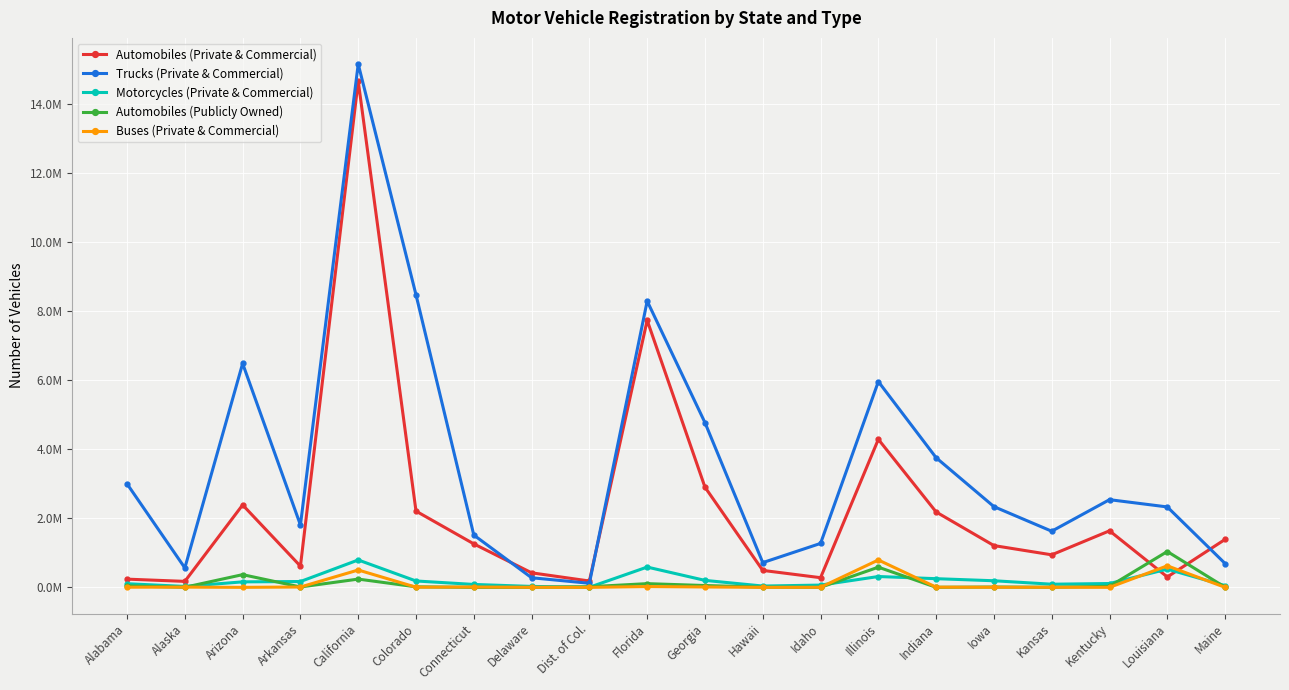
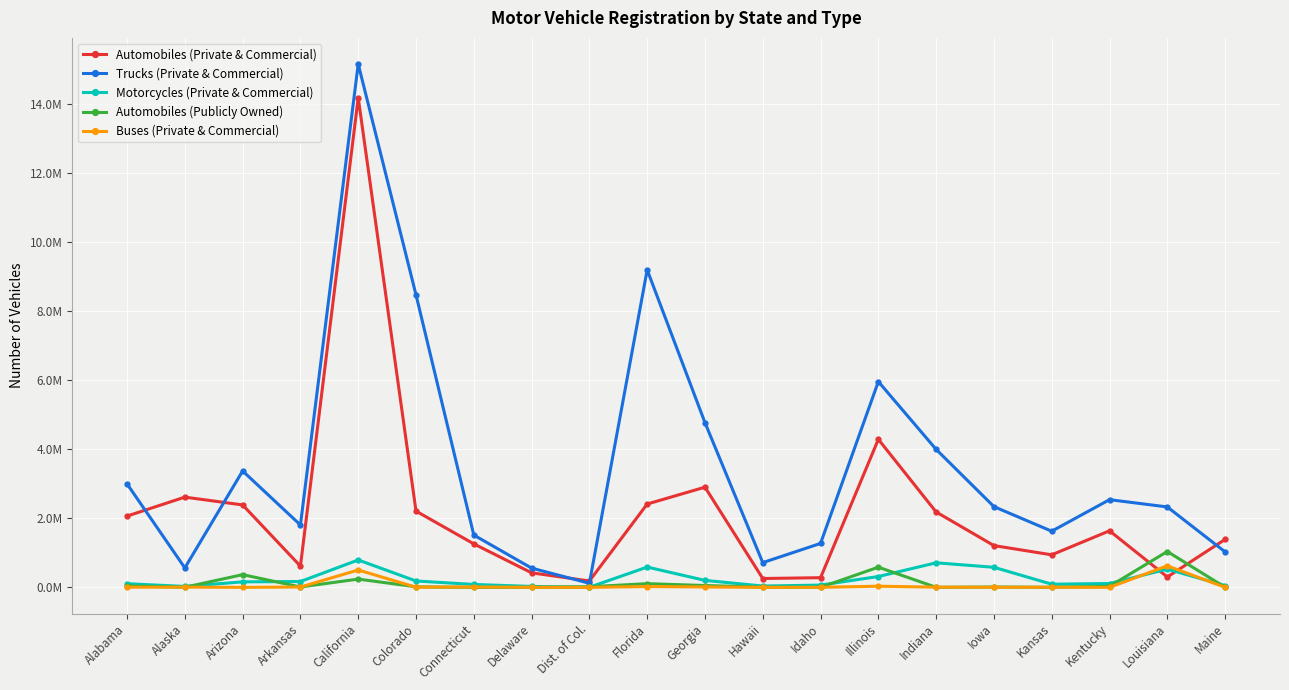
Automobiles (Private & Commercial), Alabama: 200000 -> 2100000
Automobiles (Private & Commercial), Alaska: 200000 -> 2600000
Trucks (Private & Commercial), Arizona: 6500000 -> 3400000
Automobiles (Private & Commercial), California: 14700000 -> 14200000
Trucks (Private & Commercial), Delaware: 300000 -> 600000
Automobiles (Private & Commercial), Florida: 7700000 -> 2400000
Trucks (Private & Commercial), Florida: 8300000 -> 9200000
Automobiles (Private & Commercial), Hawaii: 500000 -> 300000
Buses (Private & Commercial), Illinois: 800000 -> 0
Trucks (Private & Commercial), Indiana: 3800000 -> 4000000
Motorcycles (Private & Commercial), Indiana: 300000 -> 700000
Motorcycles (Private & Commercial), Iowa: 200000 -> 600000
Trucks (Private & Commercial), Maine: 700000 -> 1000000
